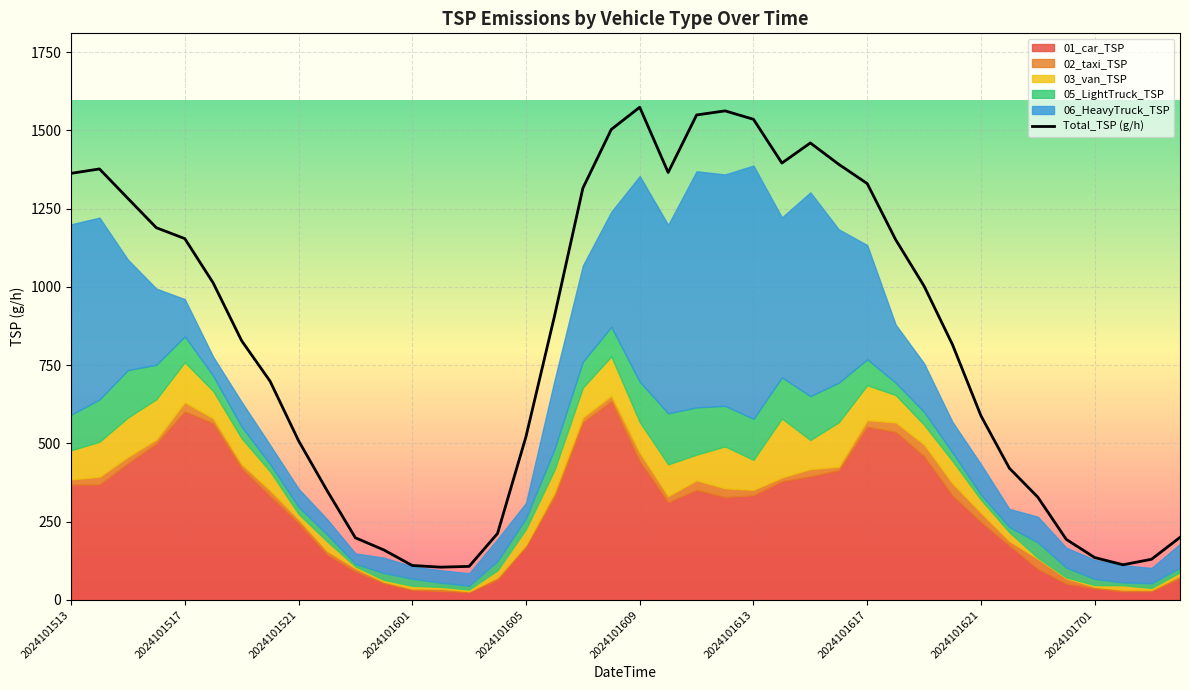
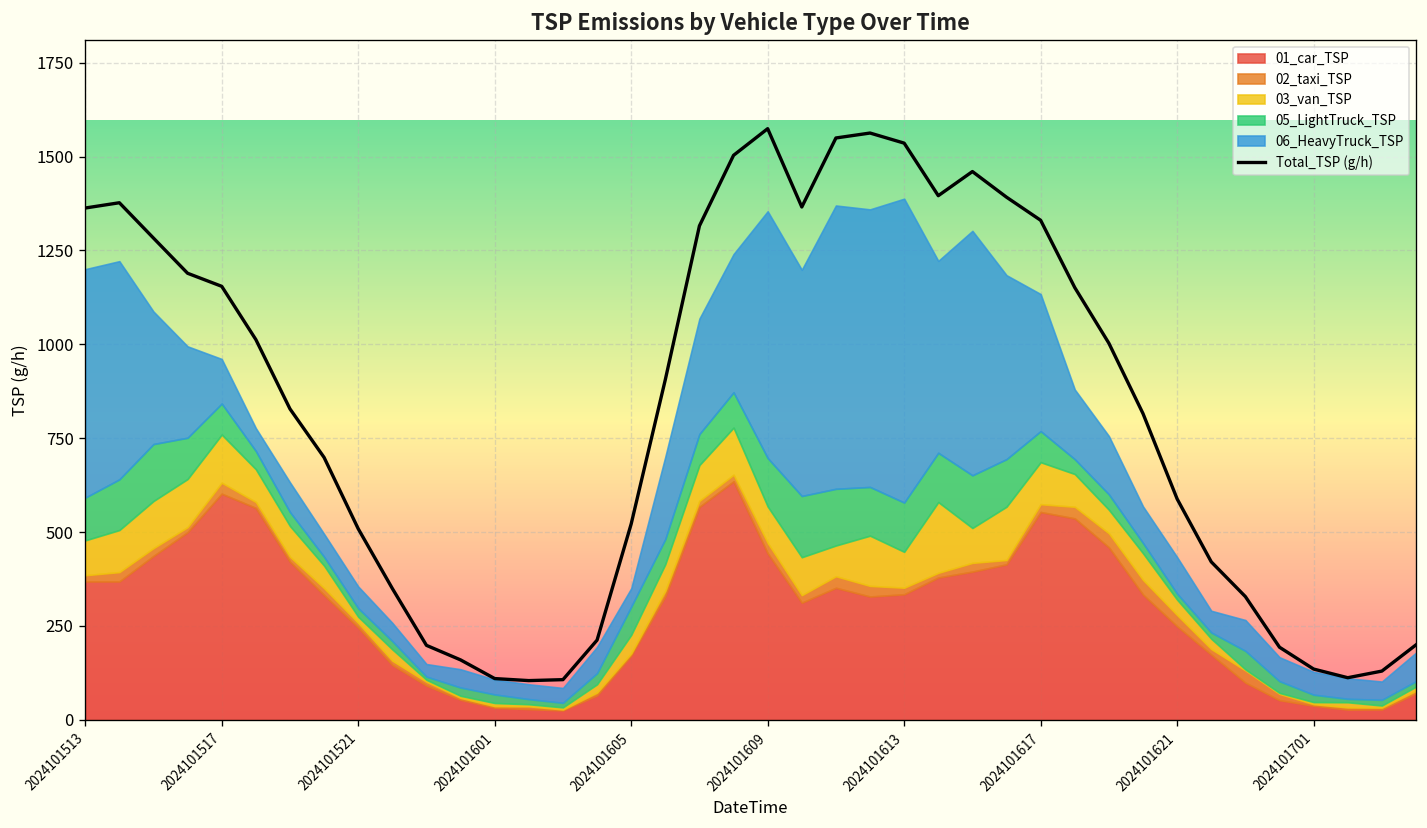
05_LightTruck_TSP, 2024101605: 30 -> 80
